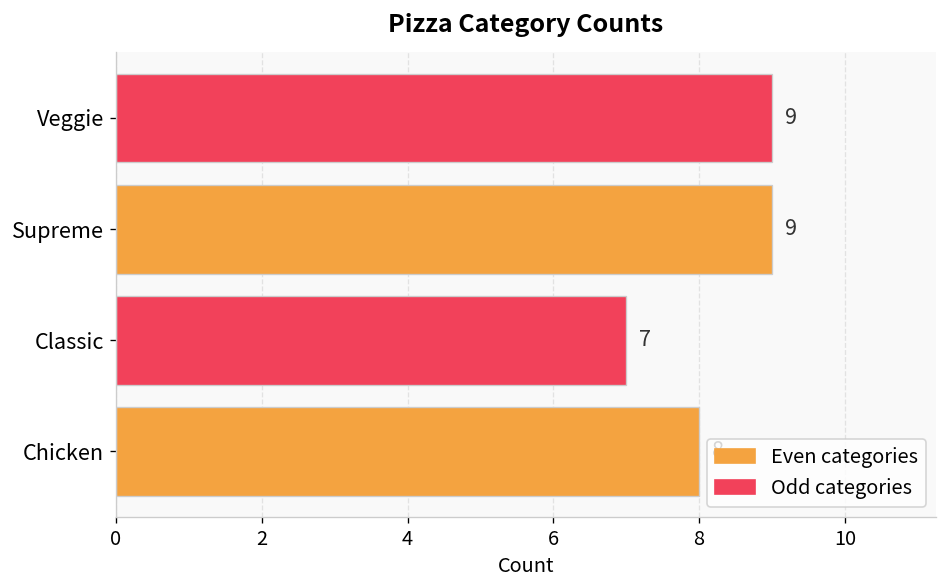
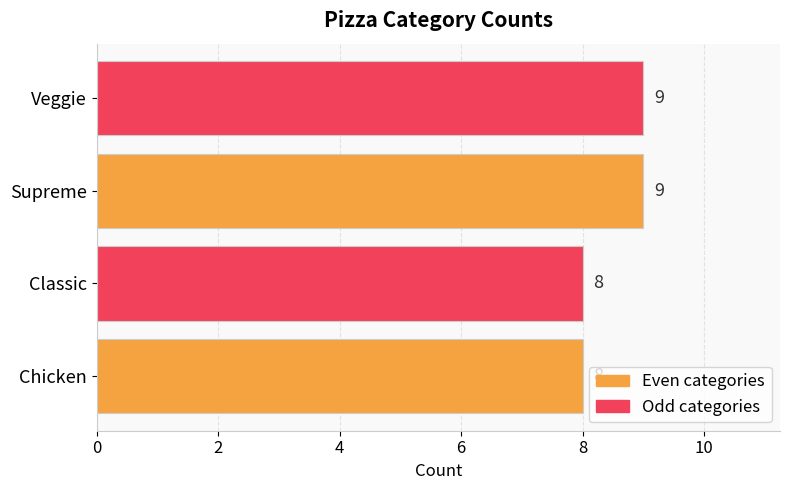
Classic: 7 -> 8
